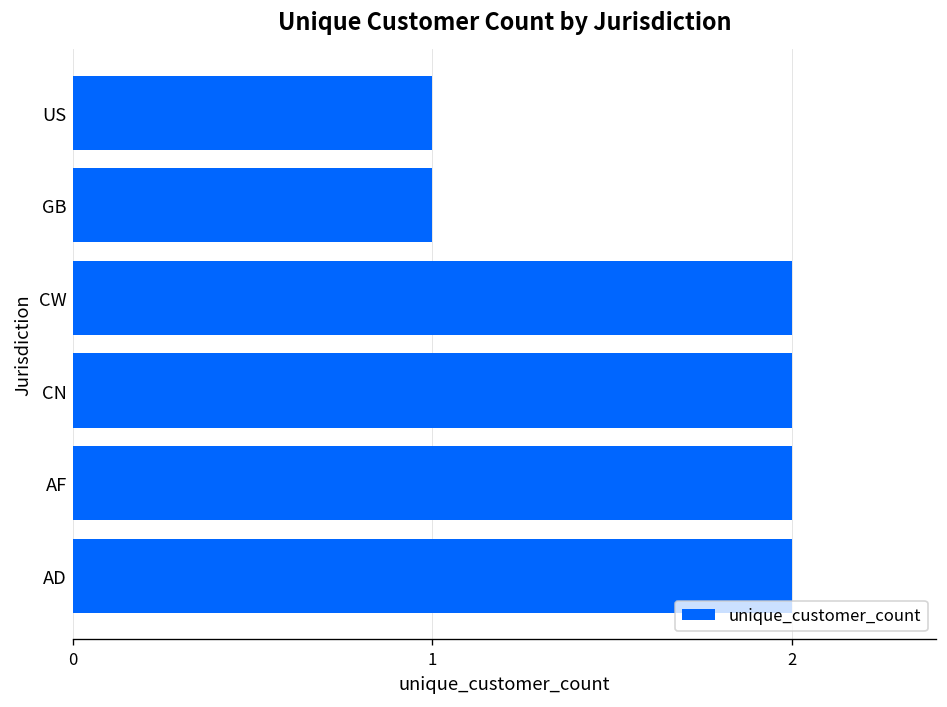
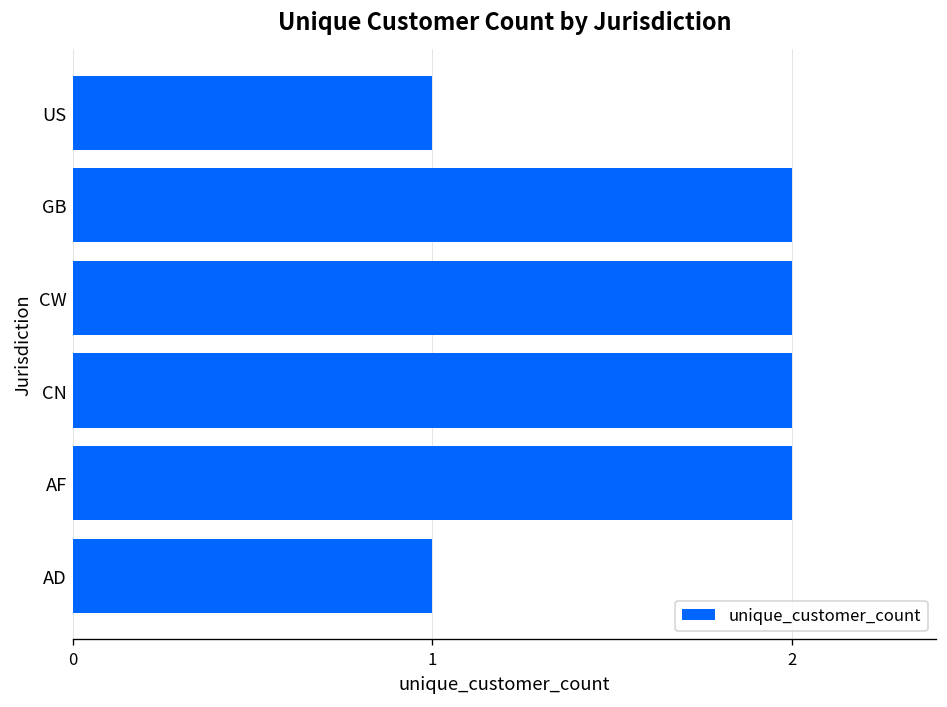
GB: 1 -> 2
AD: 2 -> 1
